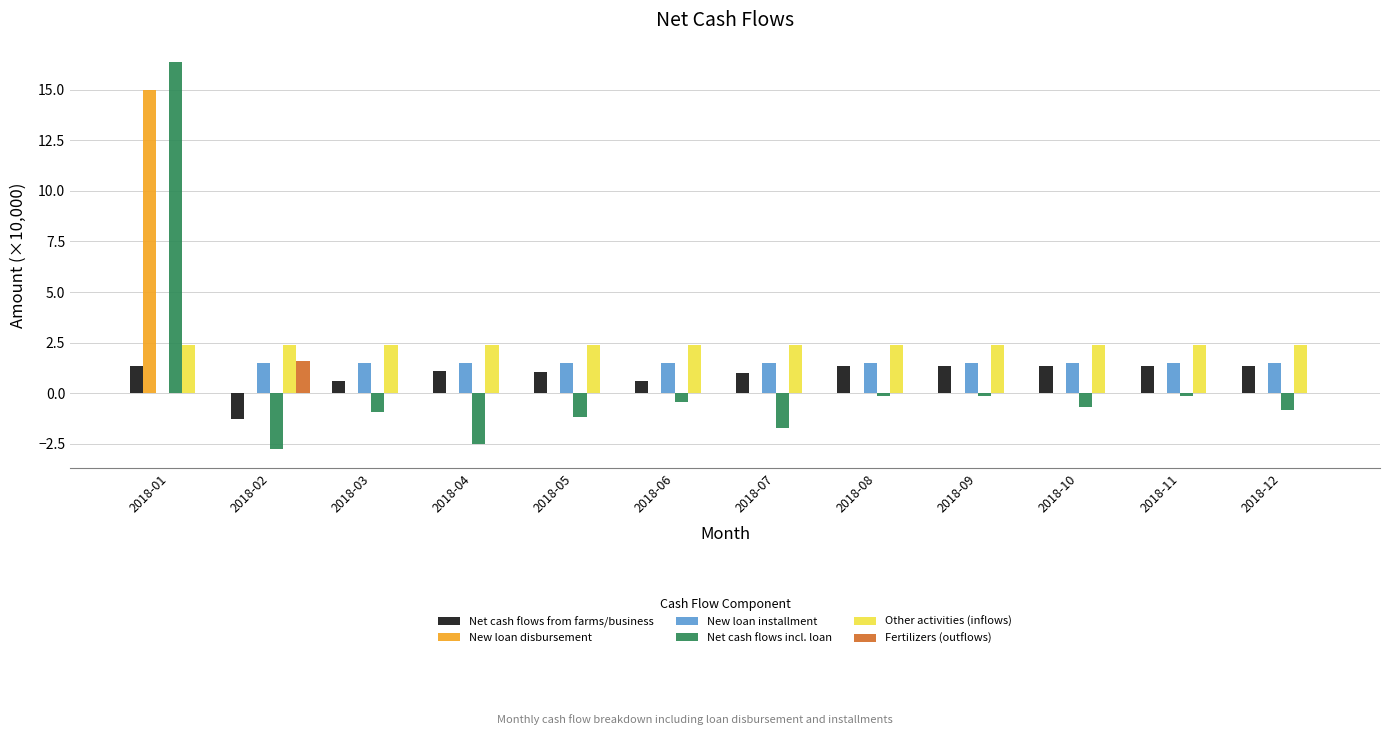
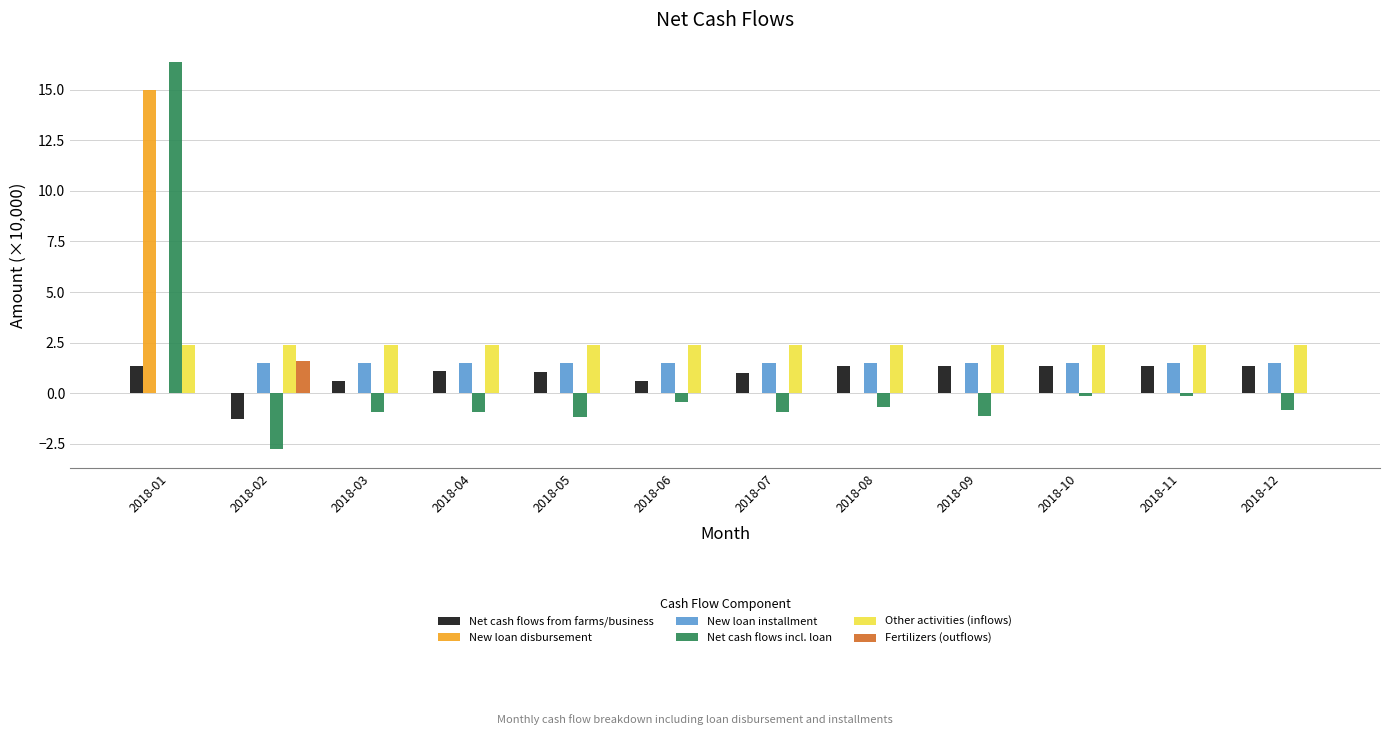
Net cash flows incl. loan, 2018-04: -2.5 -> -0.9
Net cash flows incl. loan, 2018-07: -1.7 -> -0.9
Net cash flows incl. loan, 2018-08: -0.1 -> -0.7
Net cash flows incl. loan, 2018-09: -0.1 -> -1.1
Net cash flows incl. loan, 2018-10: -0.7 -> -0.1
